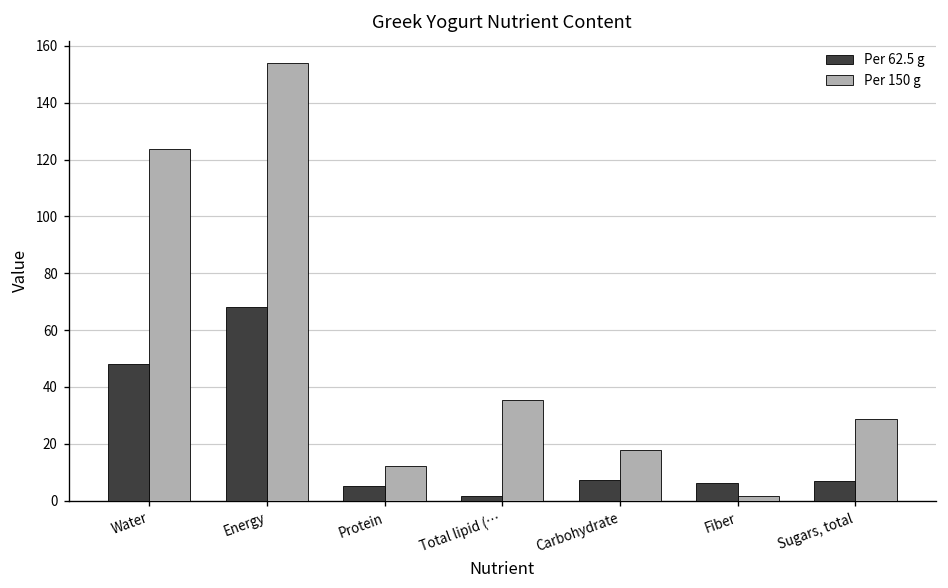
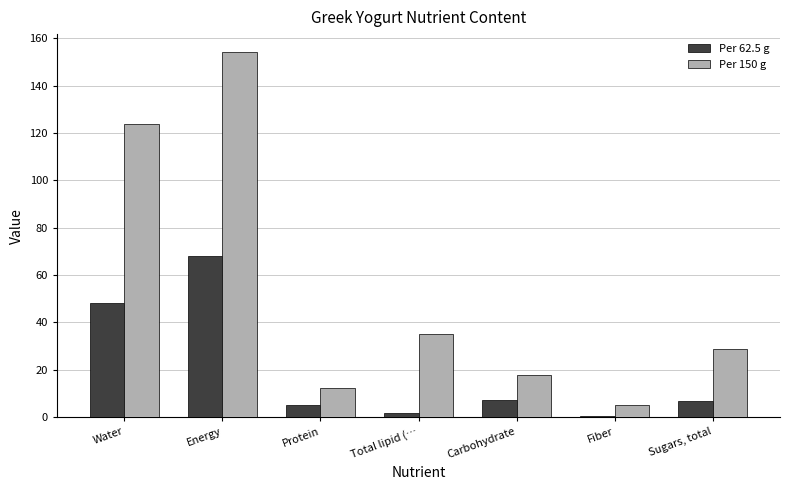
Per 62.5 g, Fiber: 6 -> 1
Per 150 g, Fiber: 2 -> 5
